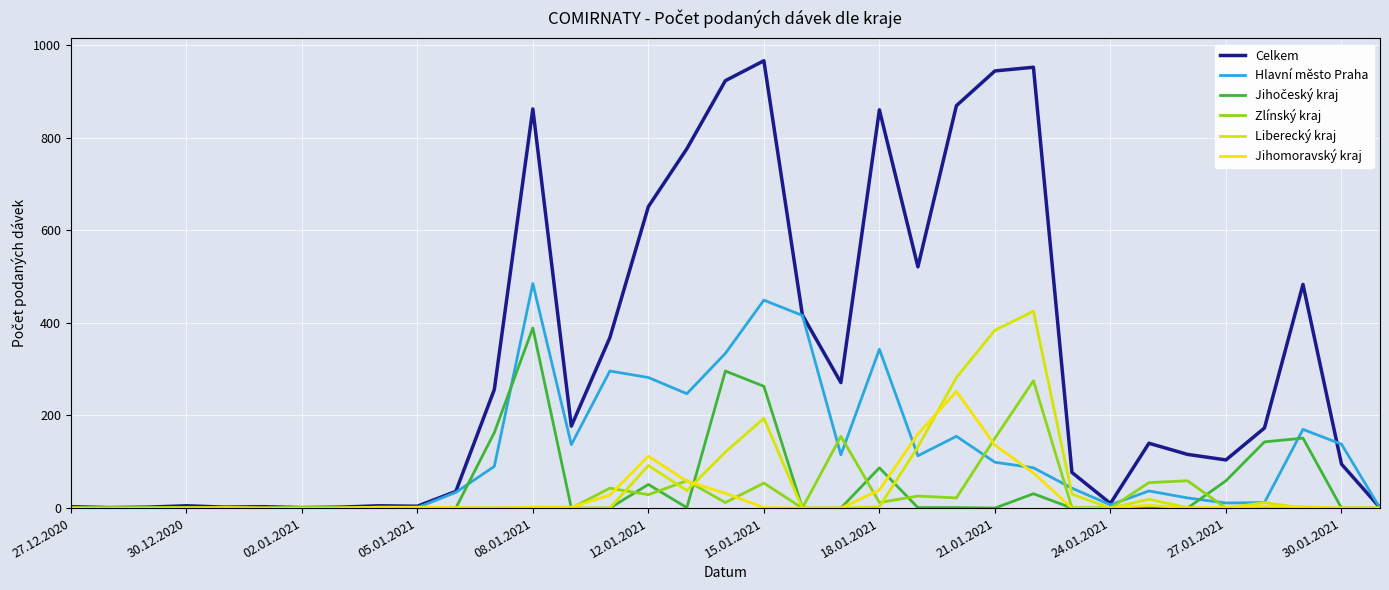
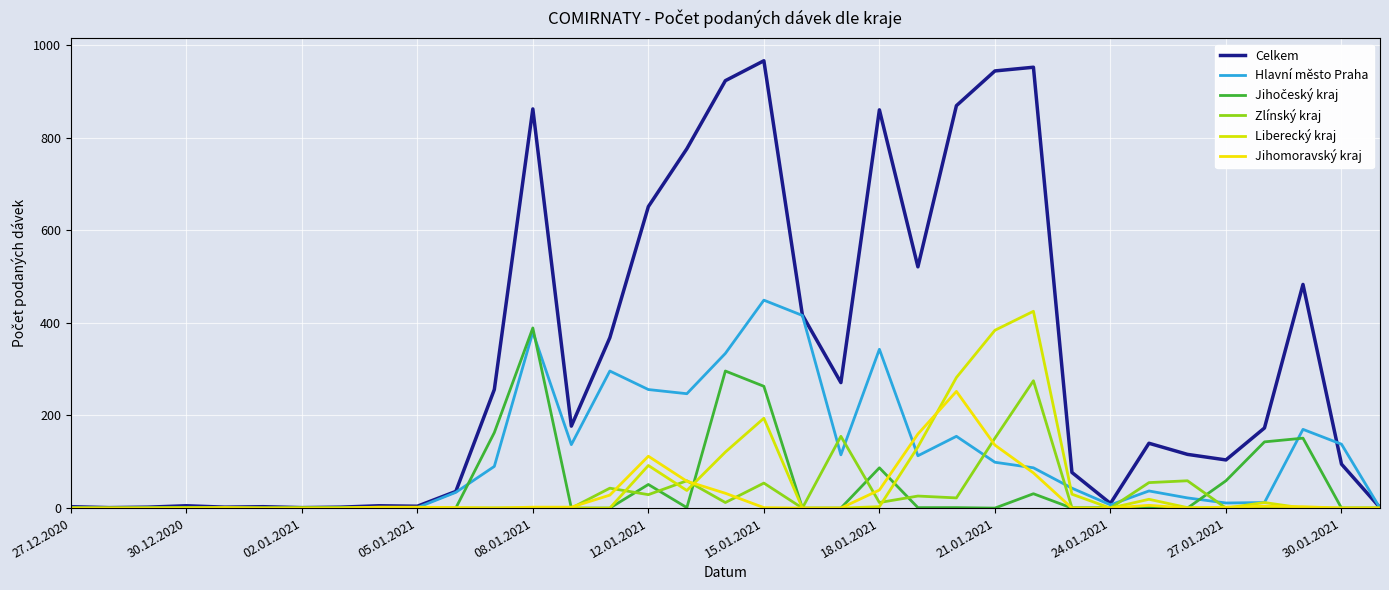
Hlavní město Praha, 08.01.2021: 490 -> 380
Hlavní město Praha, 12.01.2021: 280 -> 260
